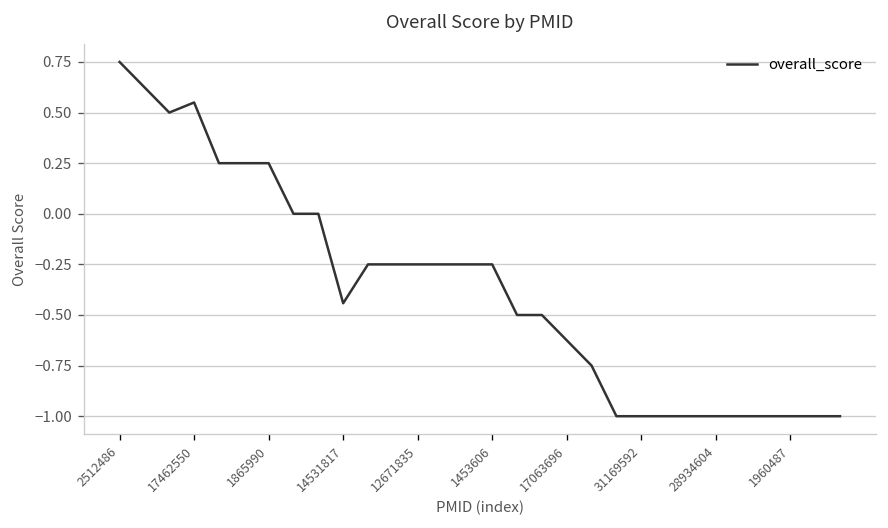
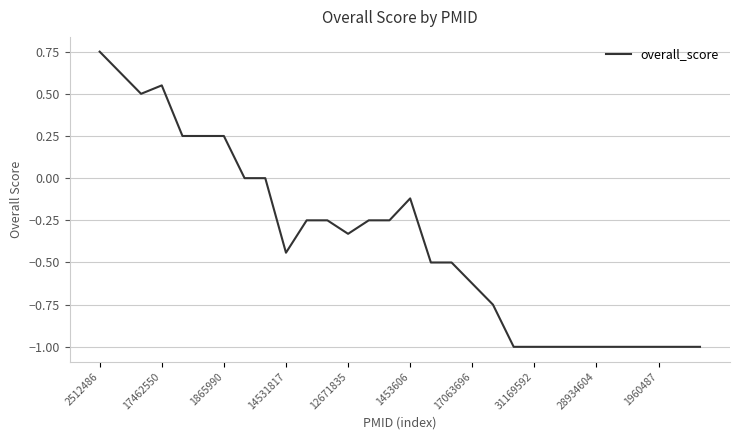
12671835: -0.25 -> -0.33
1453606: -0.25 -> -0.12
